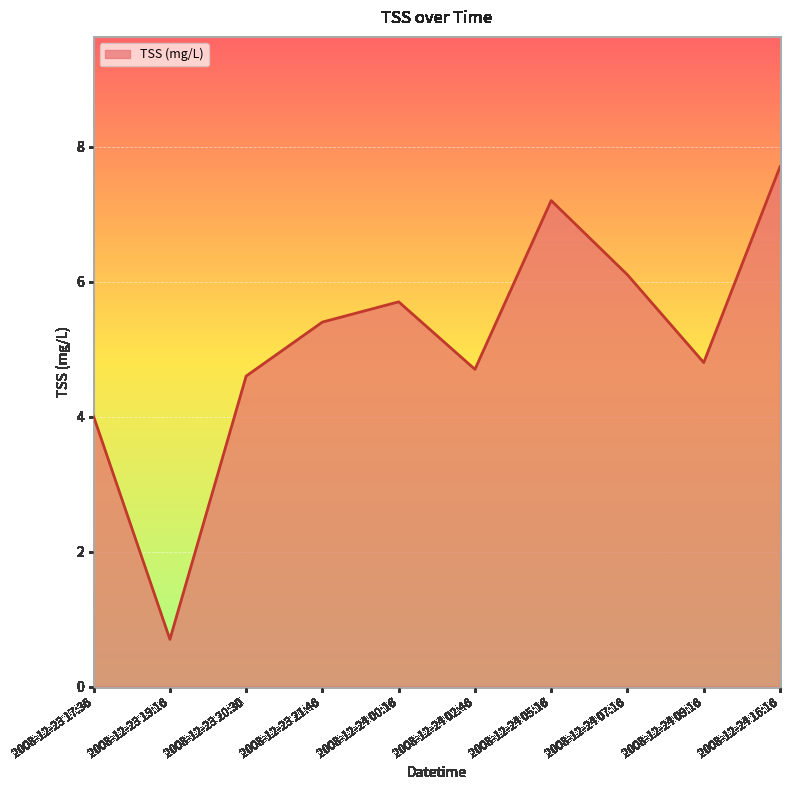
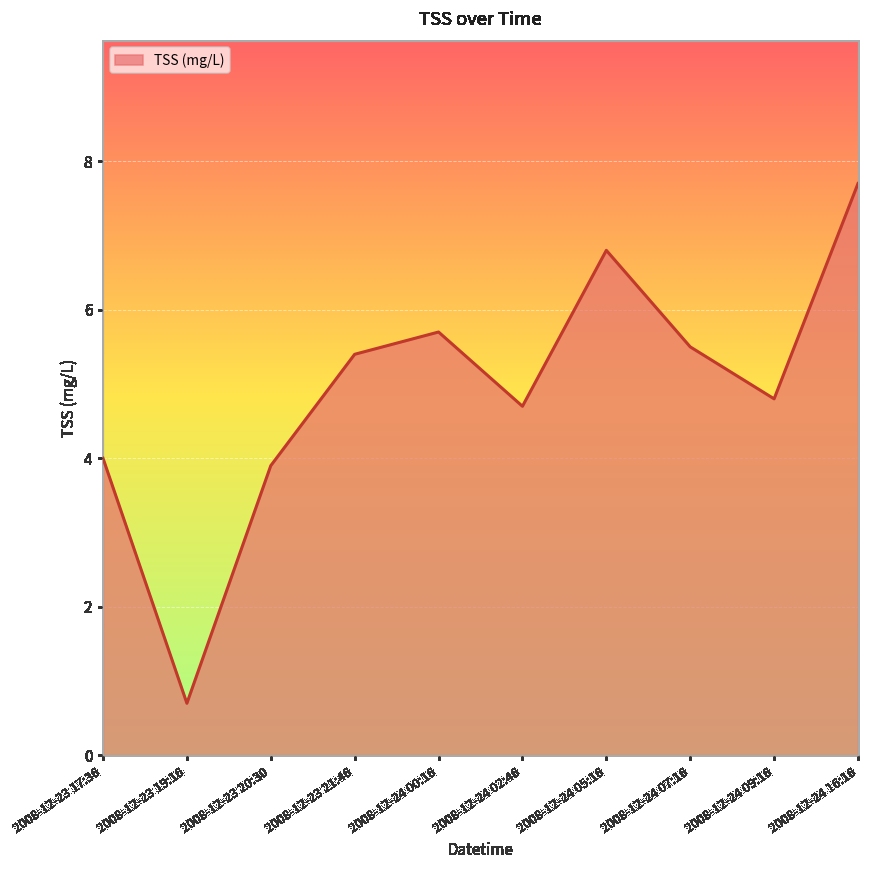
2008-12-23 20:30: 4.6 -> 3.9
2008-12-24 05:16: 7.2 -> 6.8
2008-12-24 07:16: 6.1 -> 5.5
